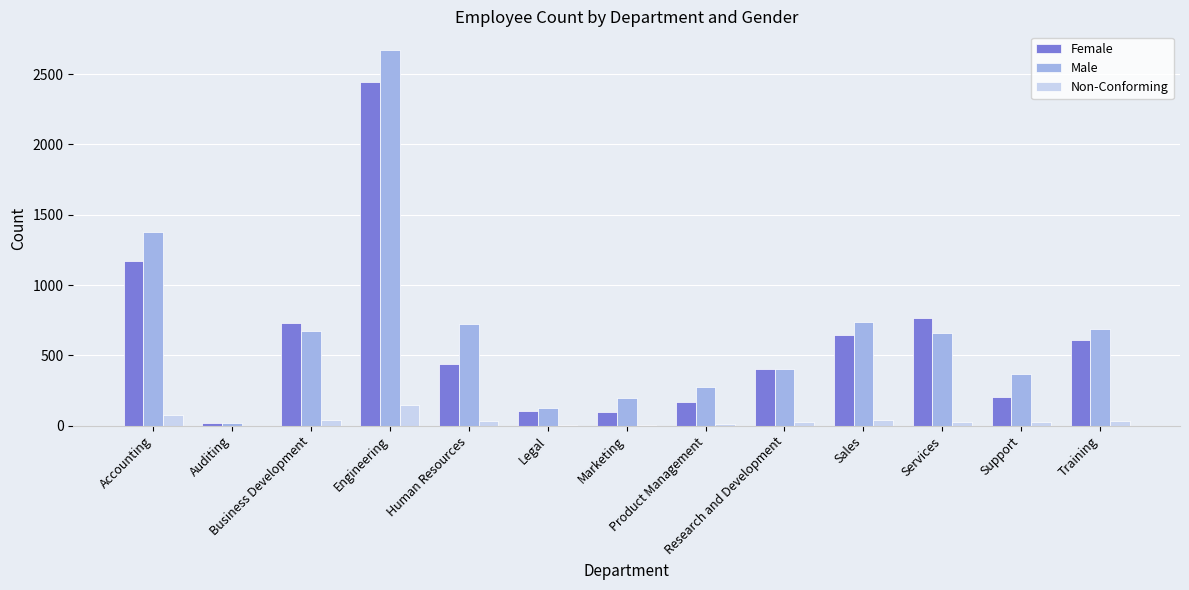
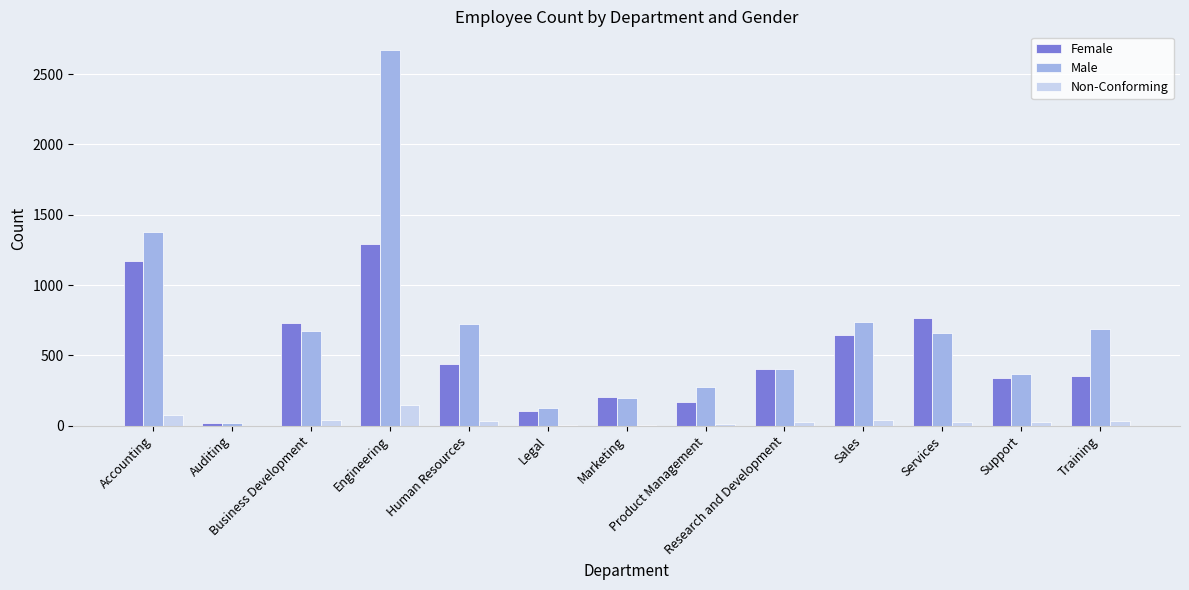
Female, Engineering: 2440 -> 1290
Female, Marketing: 100 -> 210
Female, Support: 200 -> 340
Female, Training: 610 -> 360
